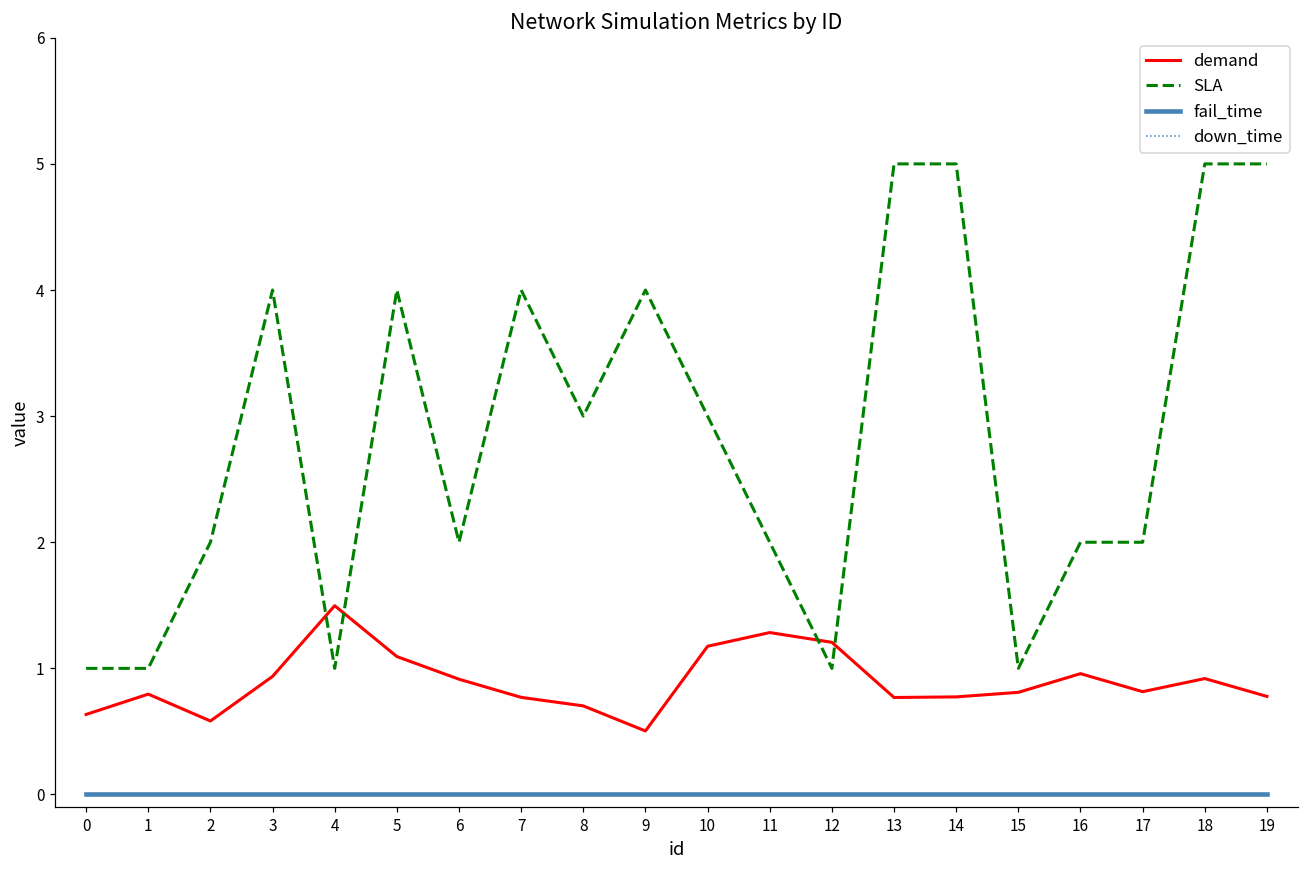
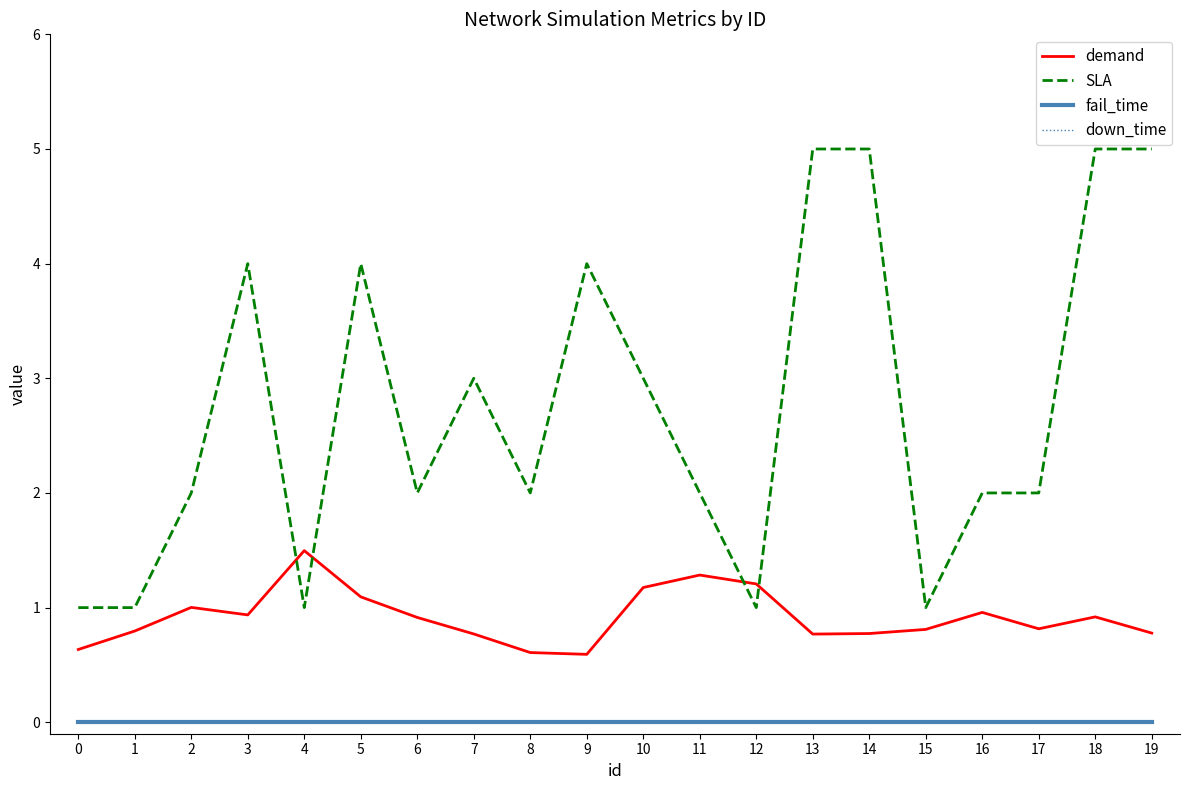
demand, 2: 0.58 -> 1.00
SLA, 7: 4 -> 3
demand, 8: 0.70 -> 0.61
SLA, 8: 3 -> 2
demand, 9: 0.50 -> 0.59
